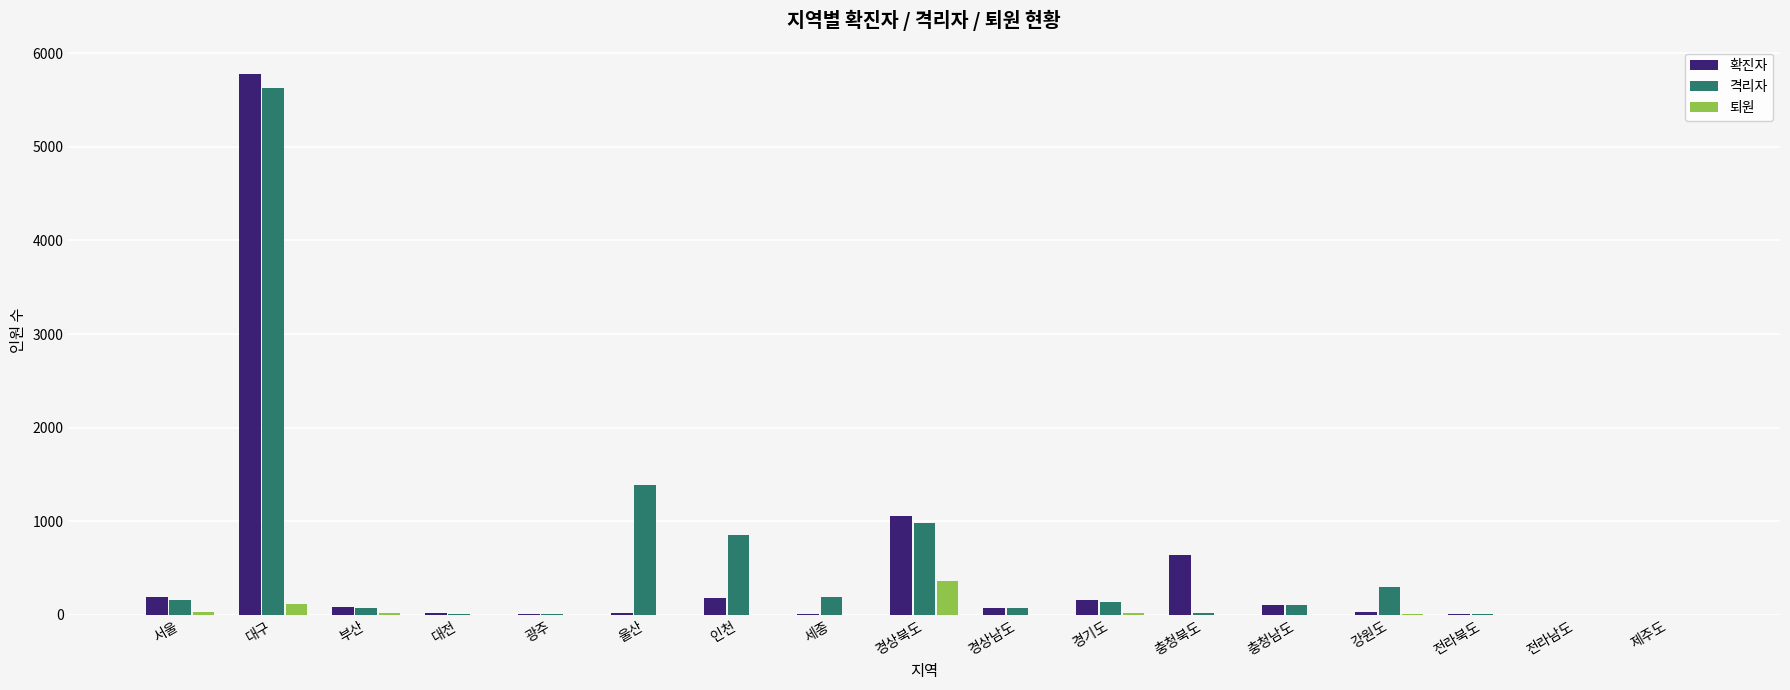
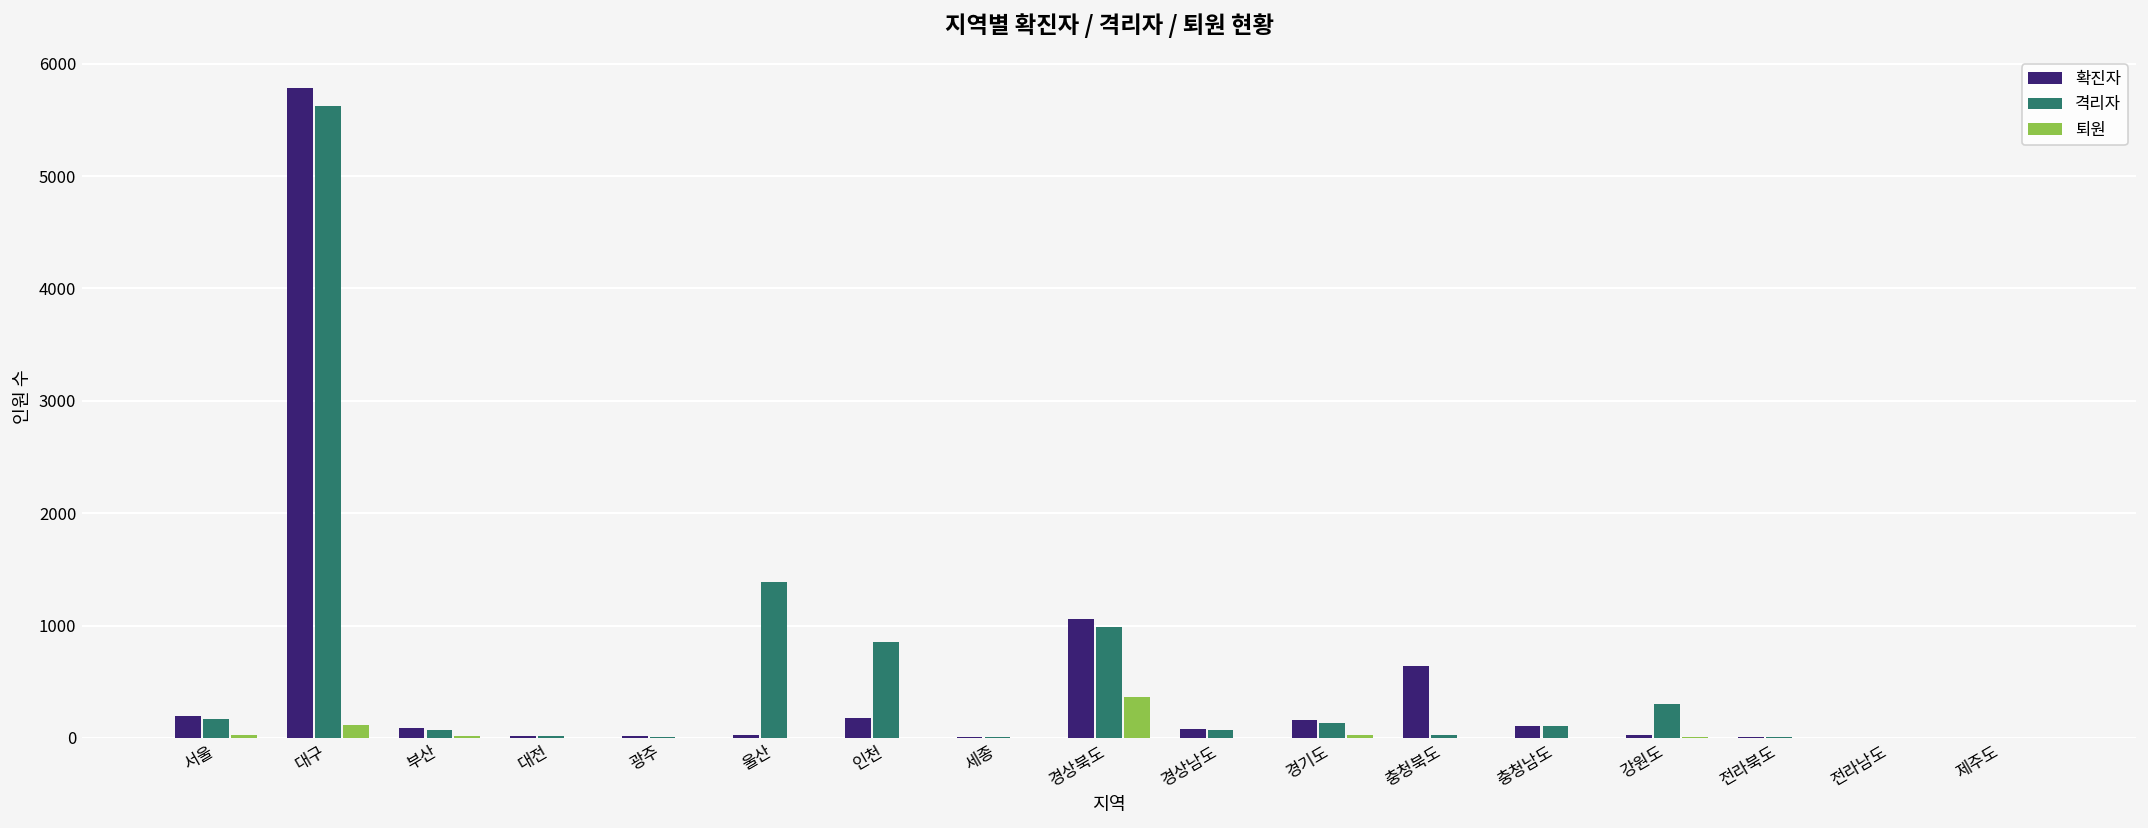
격리자, 세종: 200 -> 0
